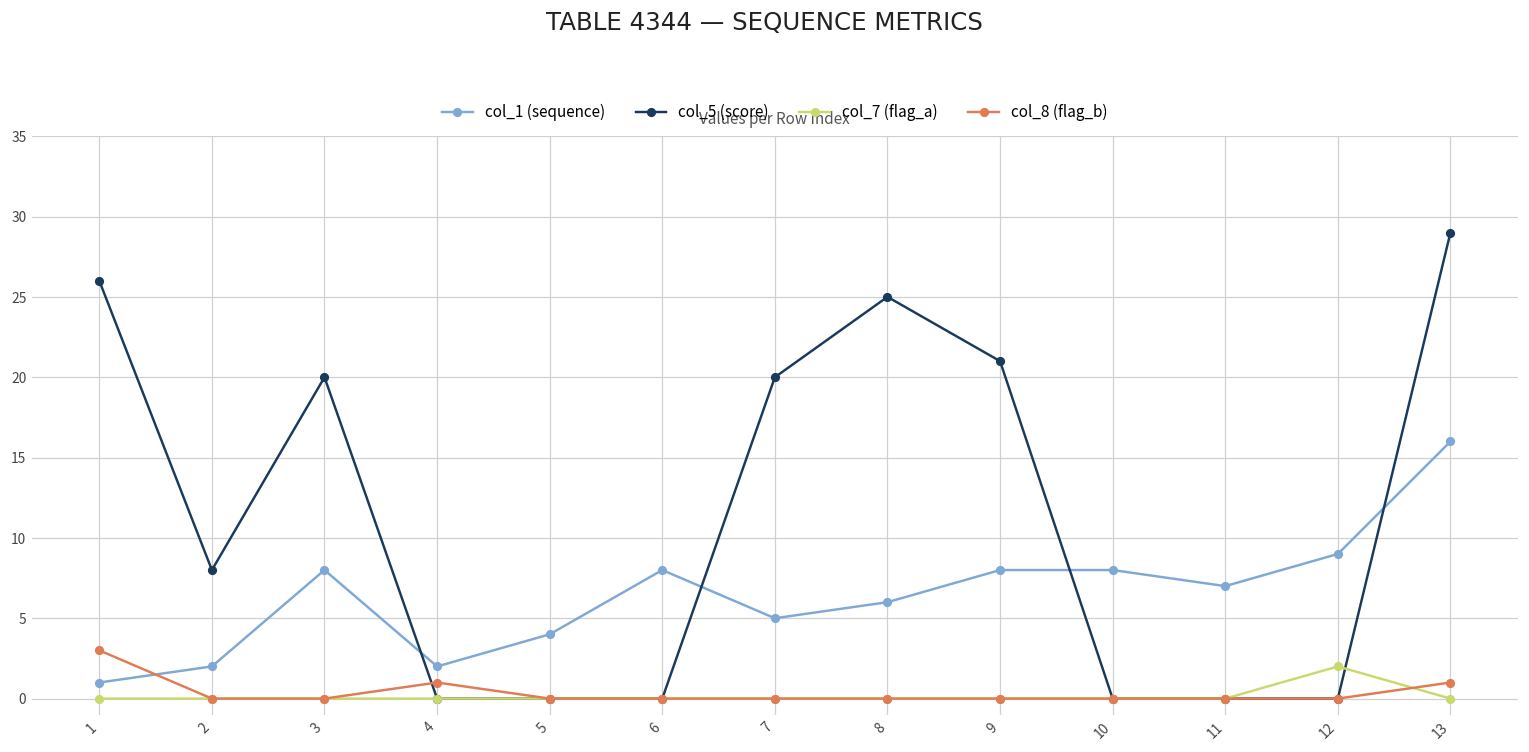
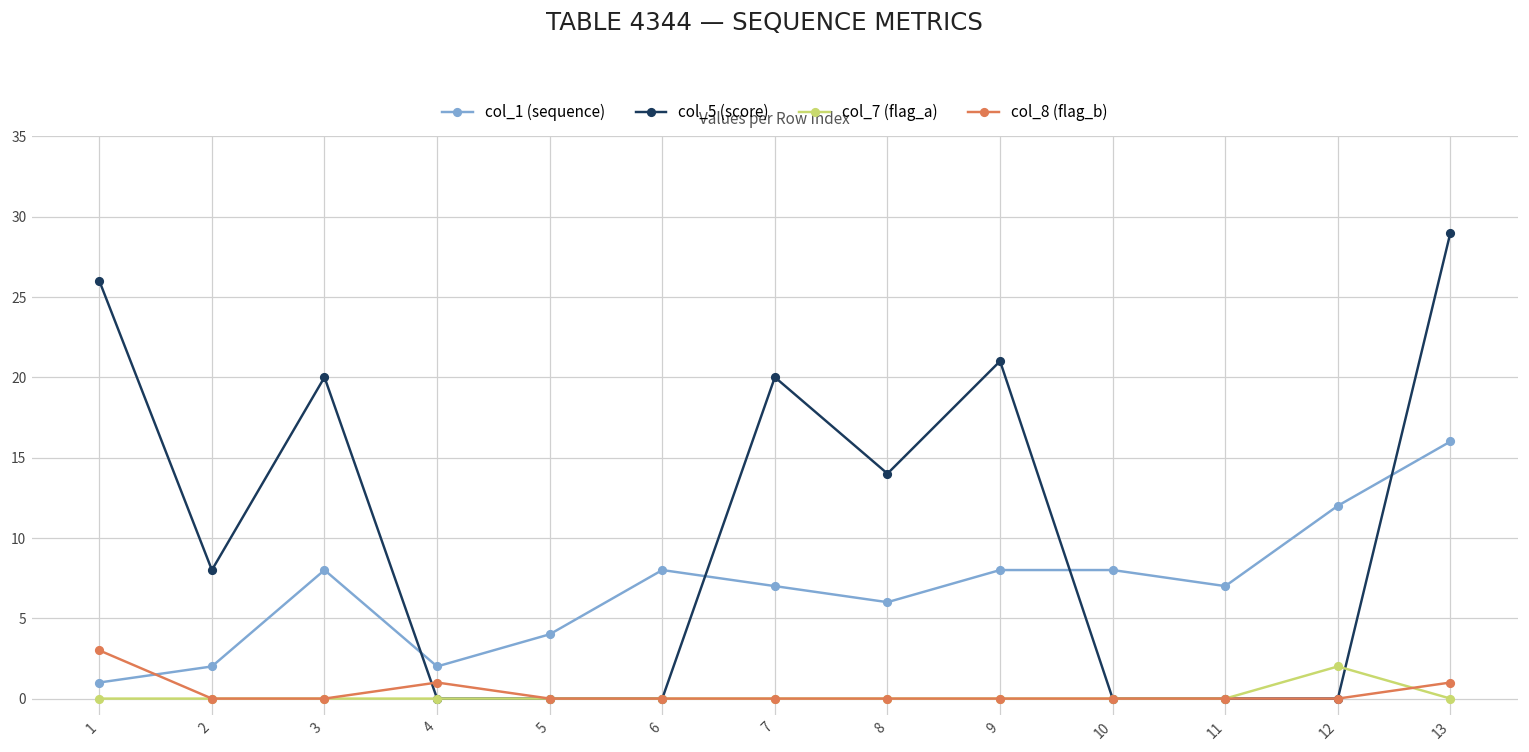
col_1 (sequence), 7: 5 -> 7
col_5 (score), 8: 25 -> 14
col_1 (sequence), 12: 9 -> 12
